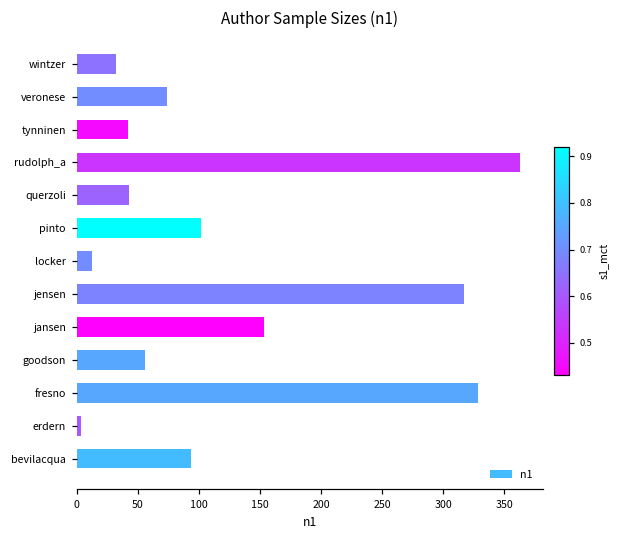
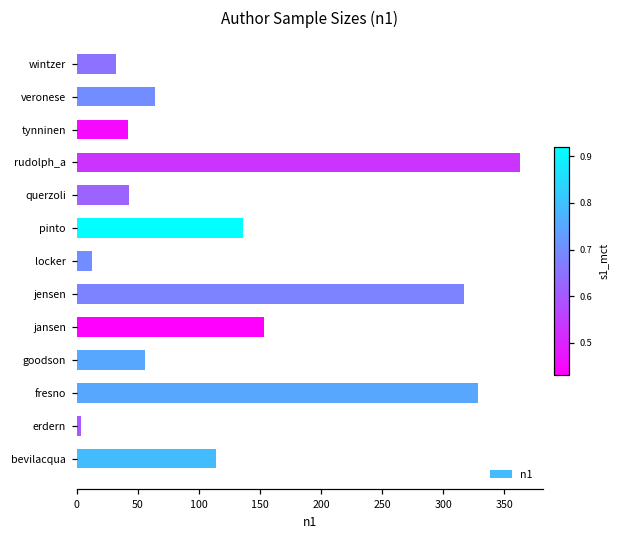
veronese: 74 -> 64
pinto: 102 -> 136
bevilacqua: 94 -> 114
